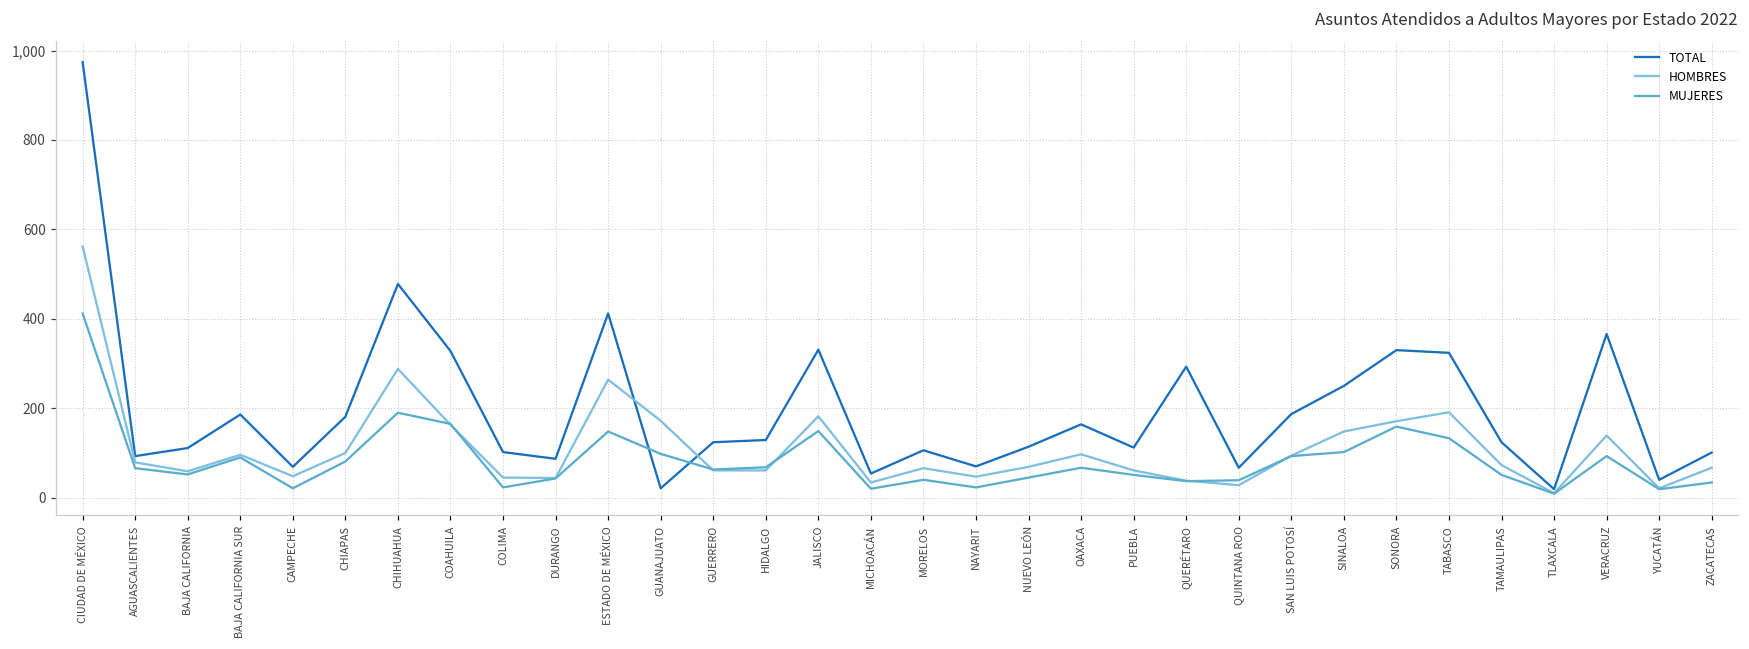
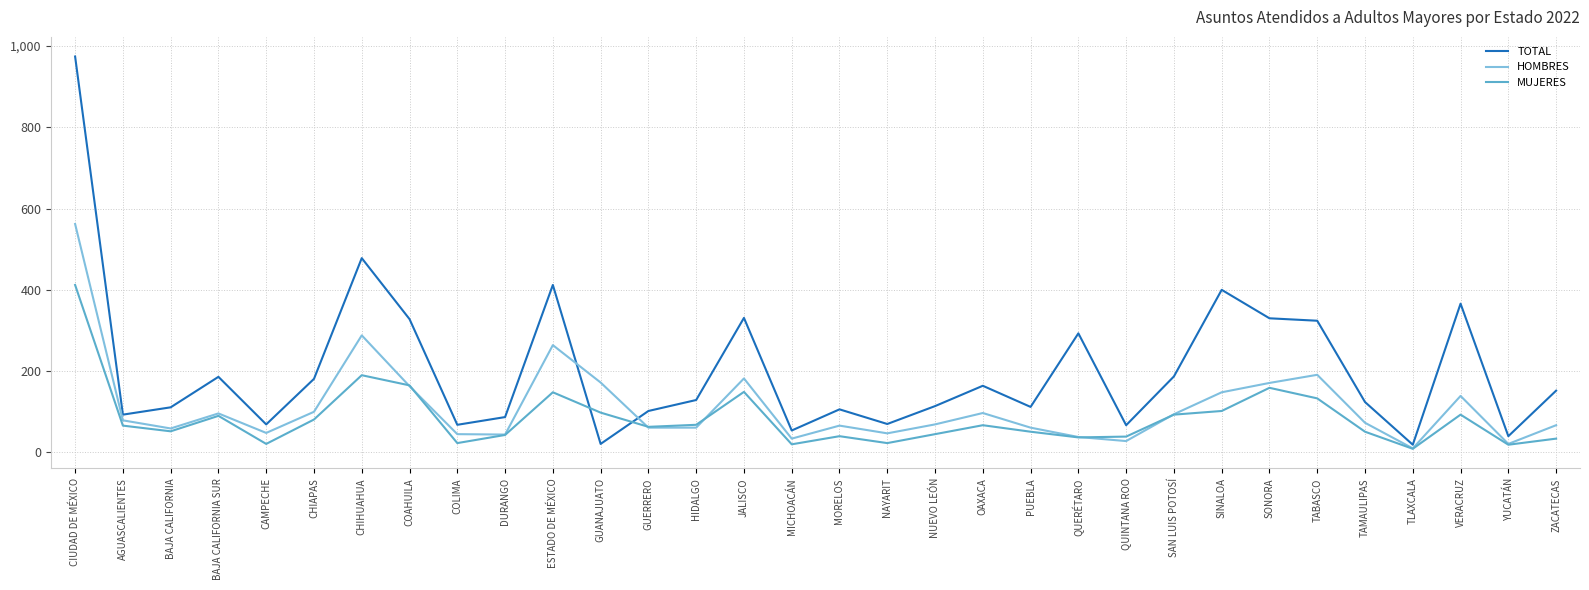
TOTAL, COLIMA: 100 -> 70
TOTAL, GUERRERO: 120 -> 100
TOTAL, SINALOA: 250 -> 400
TOTAL, ZACATECAS: 100 -> 150
